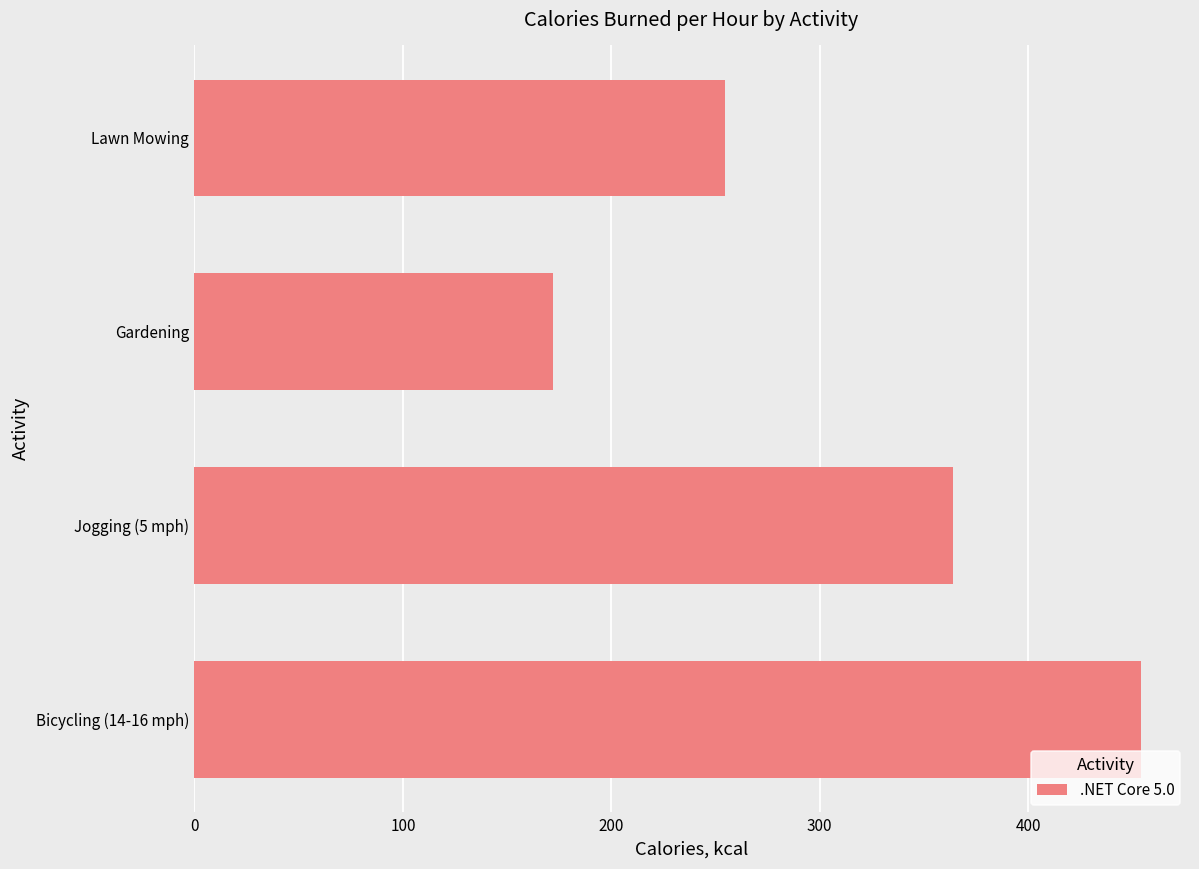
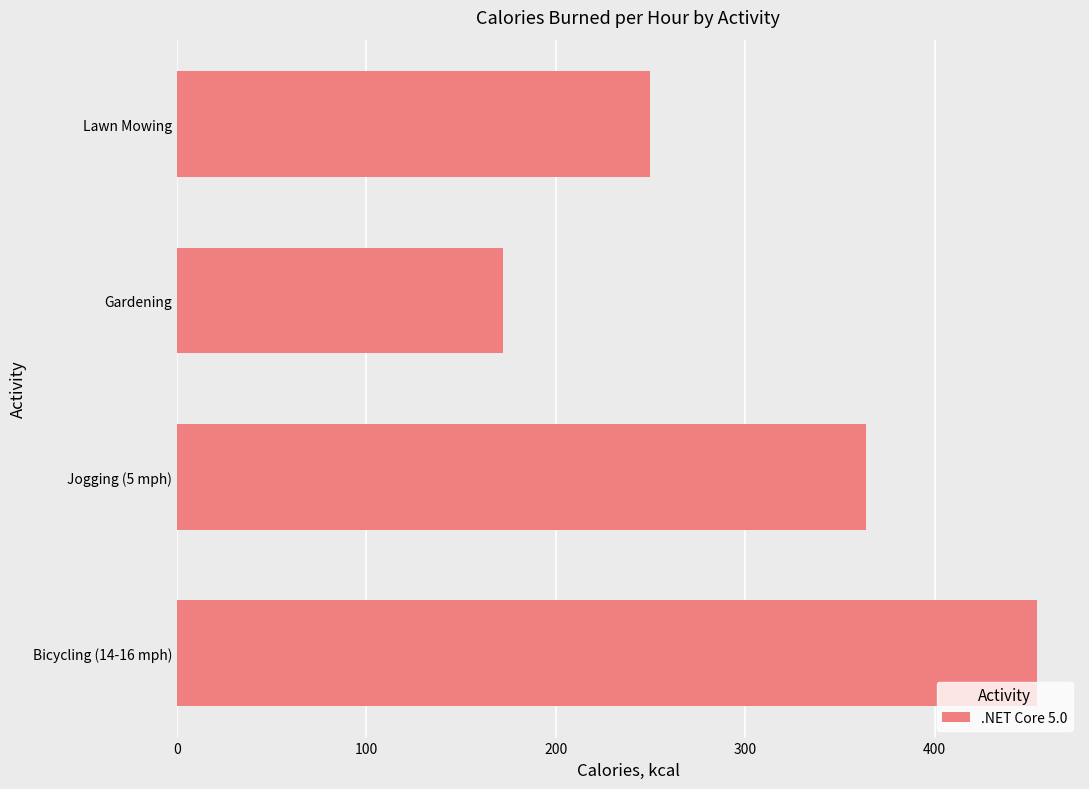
Lawn Mowing: 255 -> 250
